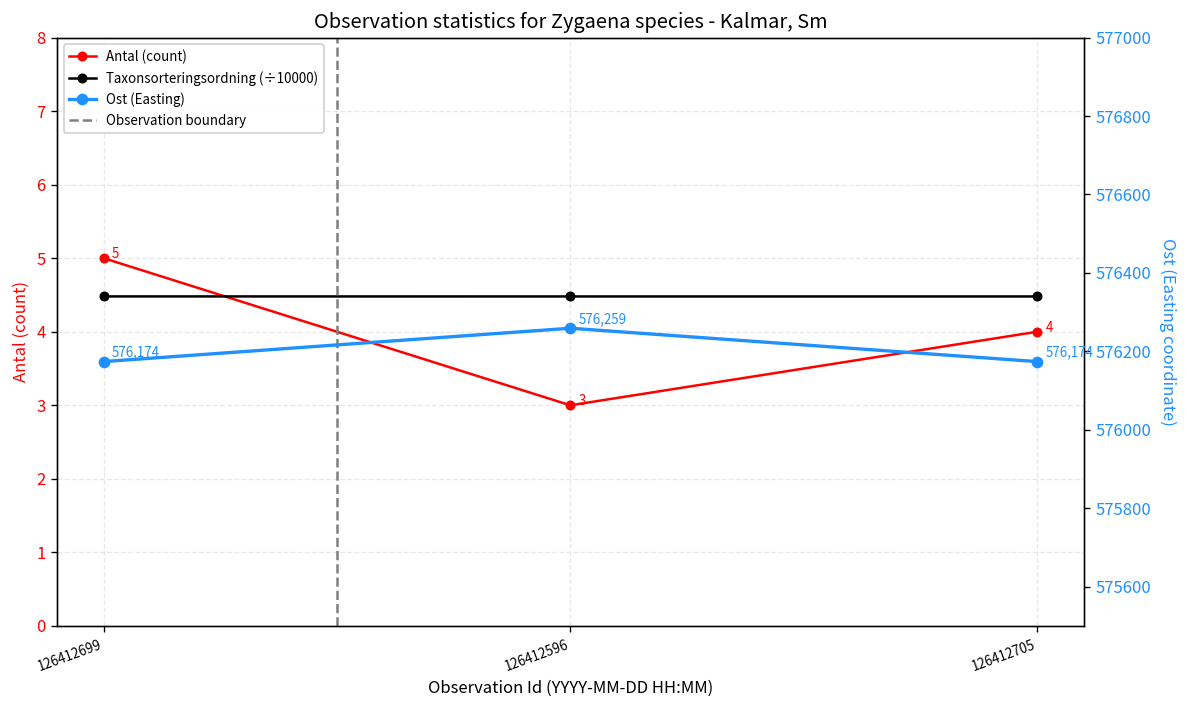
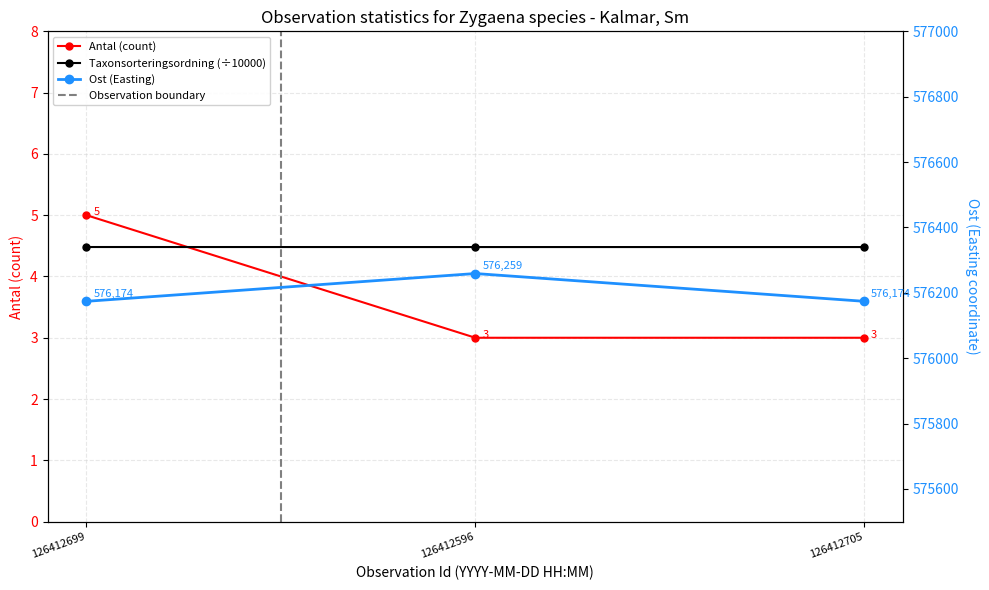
Antal (count), 126412705: 4 -> 3
